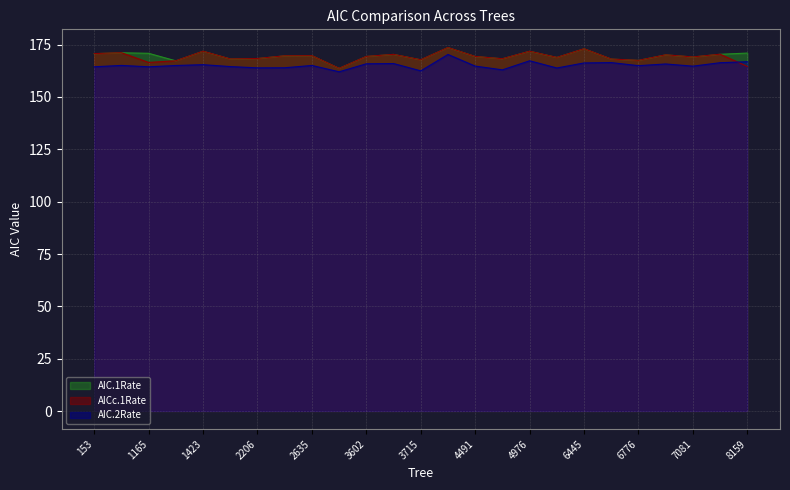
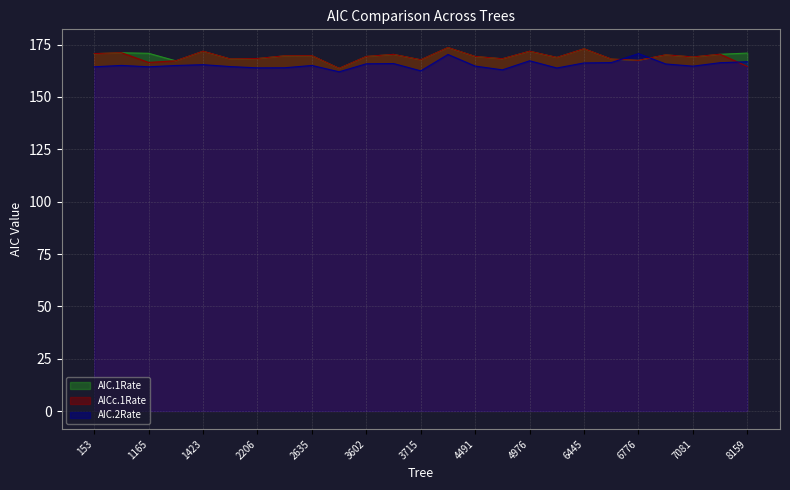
AIC.2Rate, 6776: 165 -> 171
